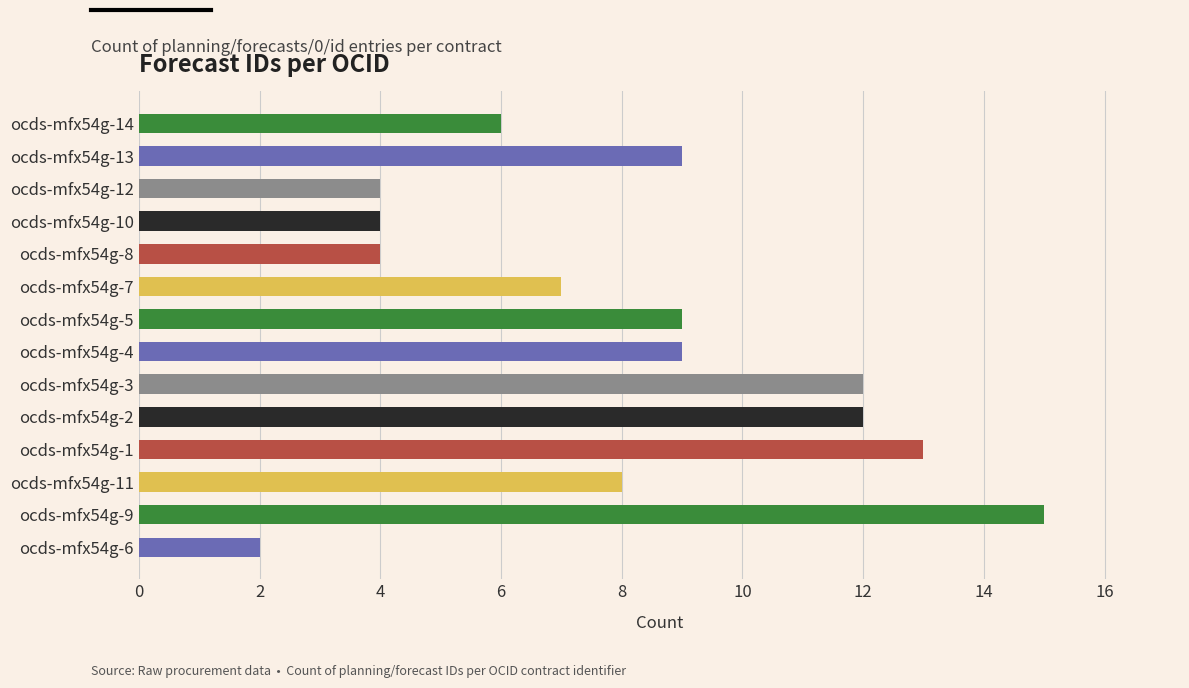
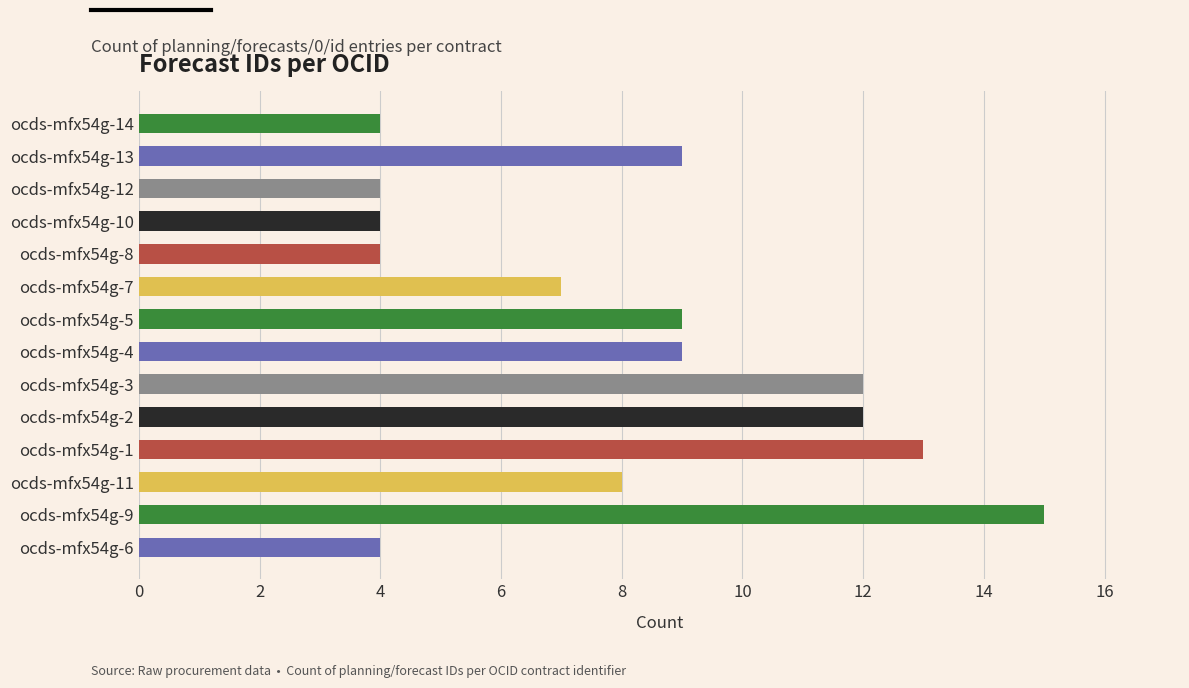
ocds-mfx54g-14: 6 -> 4
ocds-mfx54g-6: 2 -> 4
